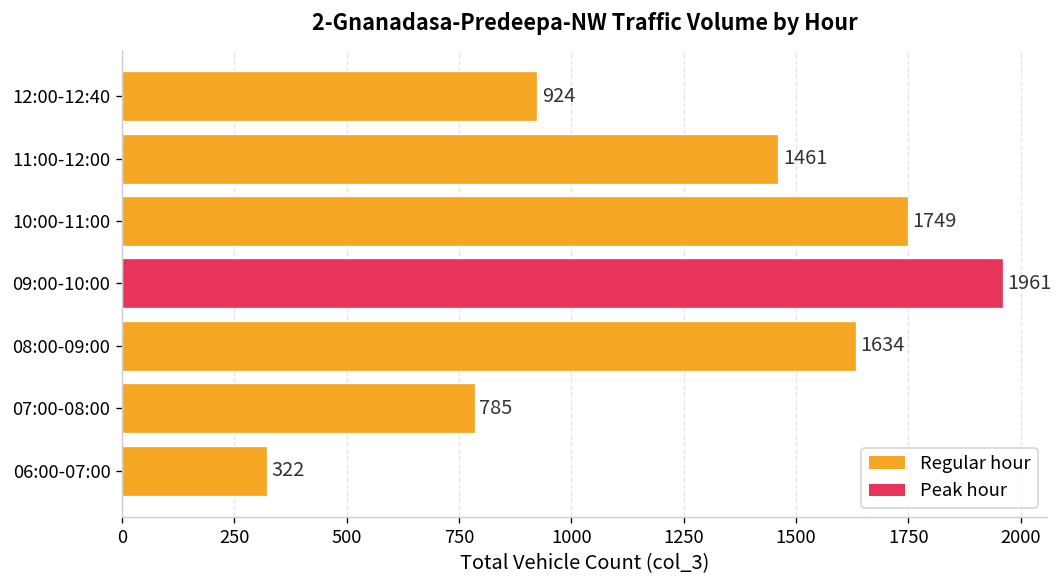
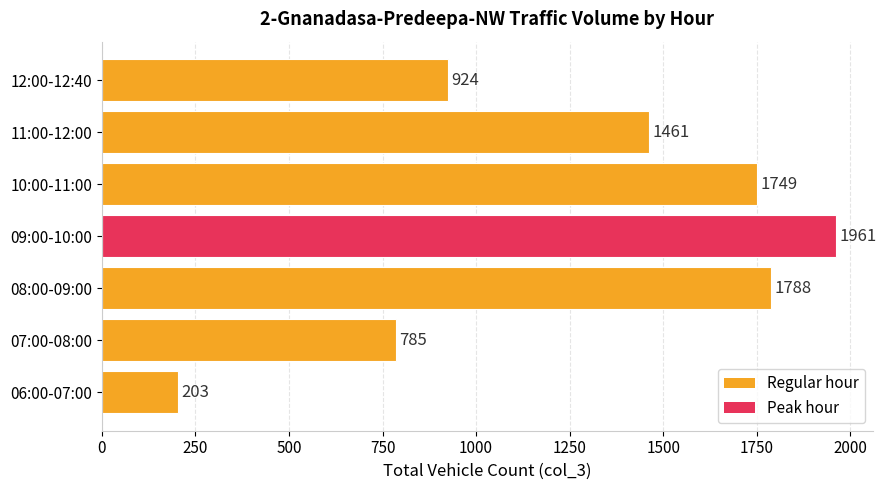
08:00-09:00: 1634 -> 1788
06:00-07:00: 322 -> 203
